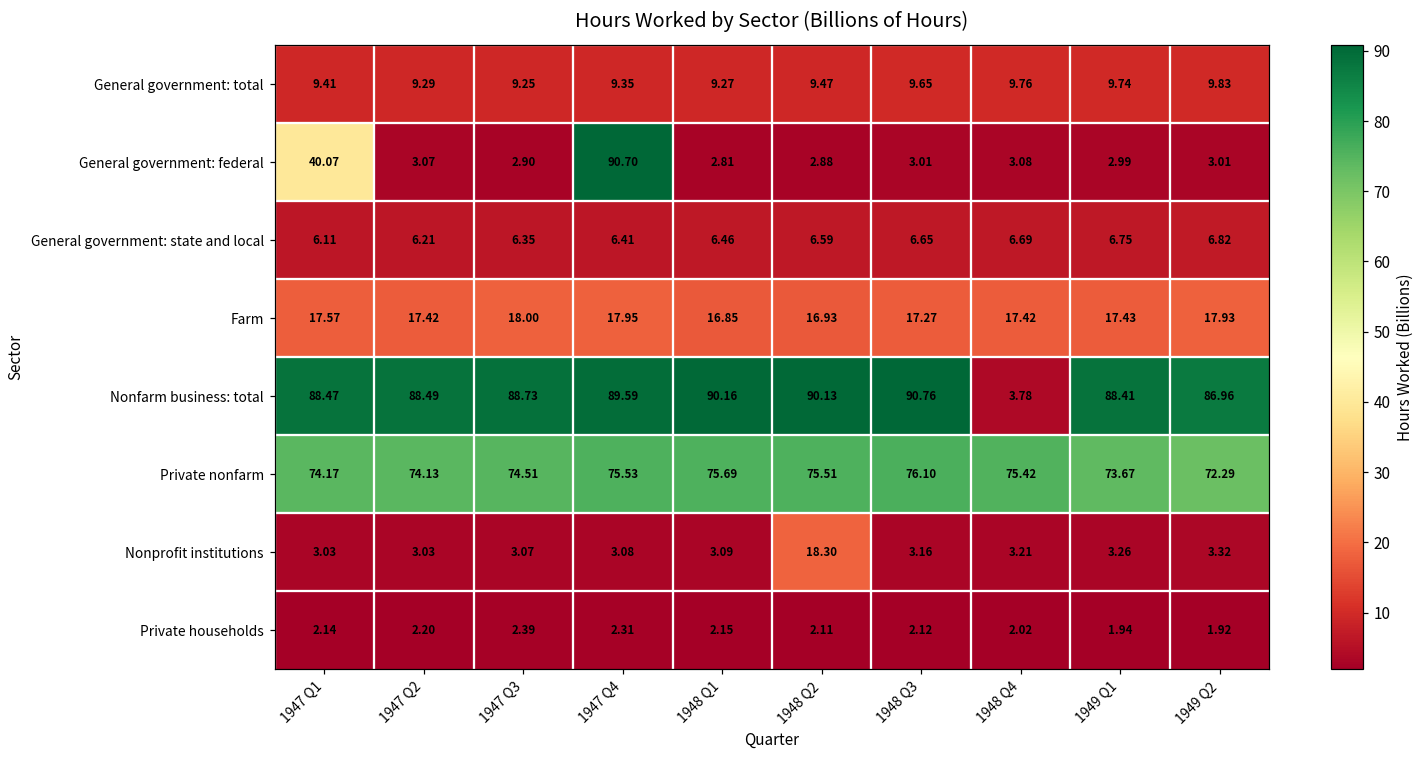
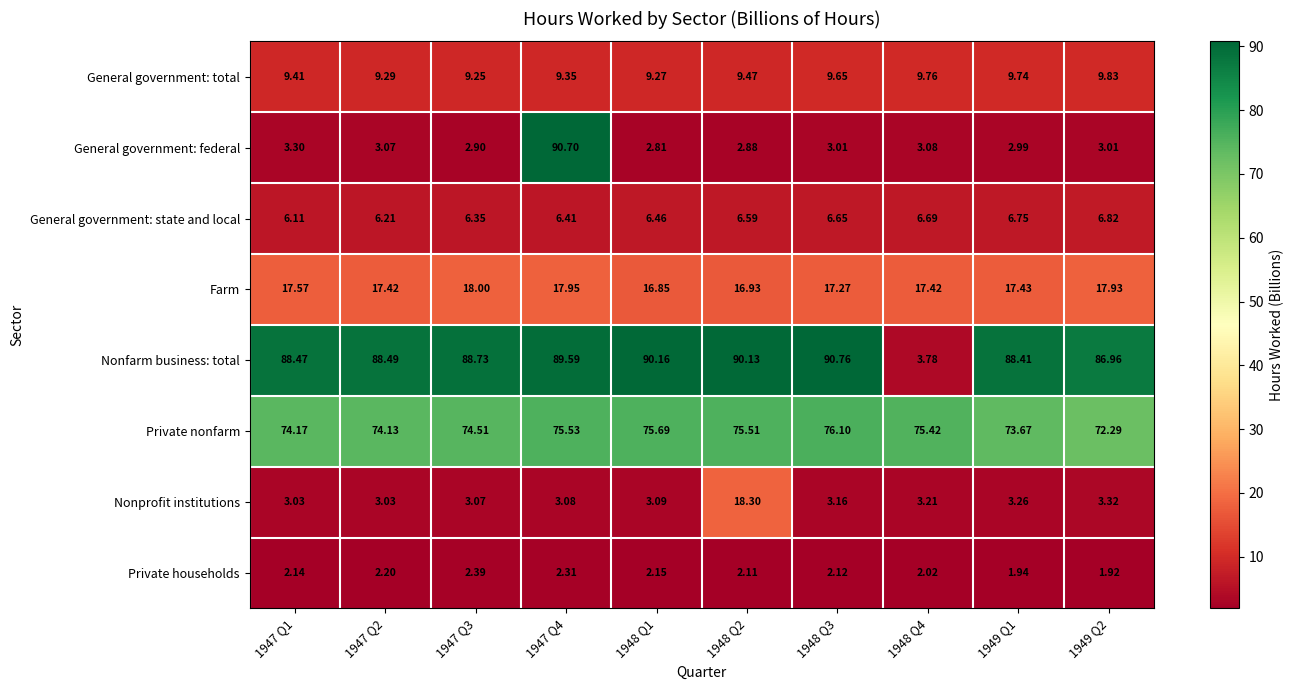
General government: federal, 1947 Q1: 40.07 -> 3.30
